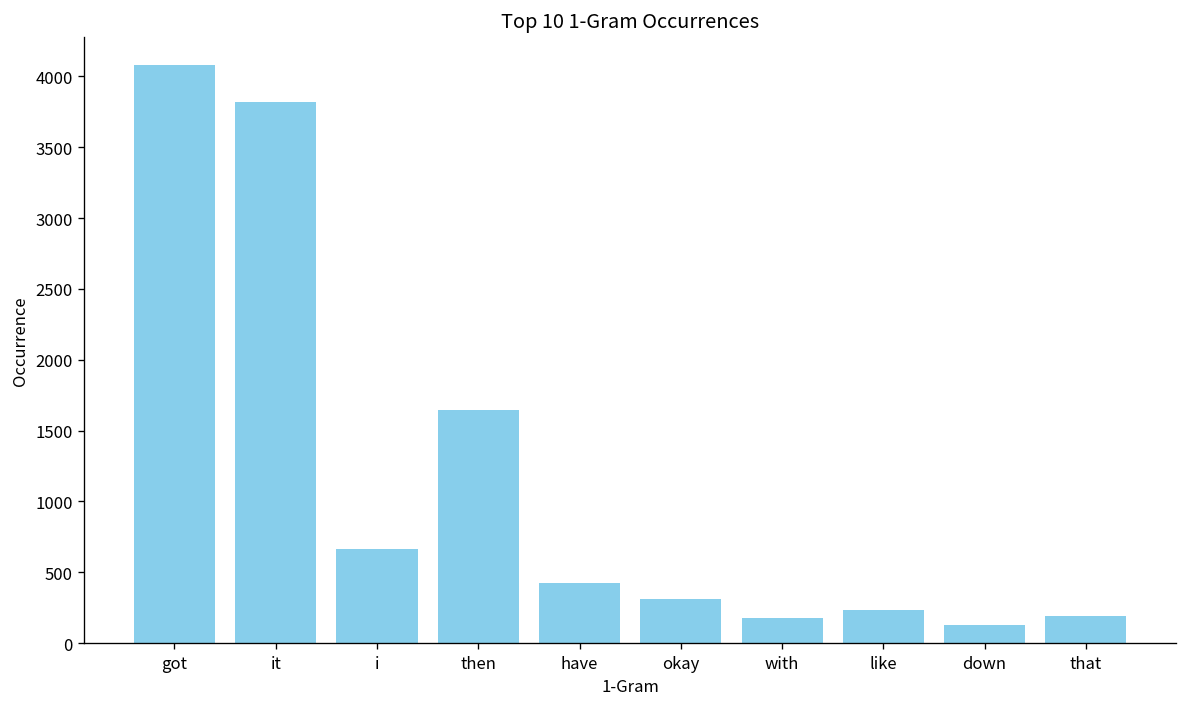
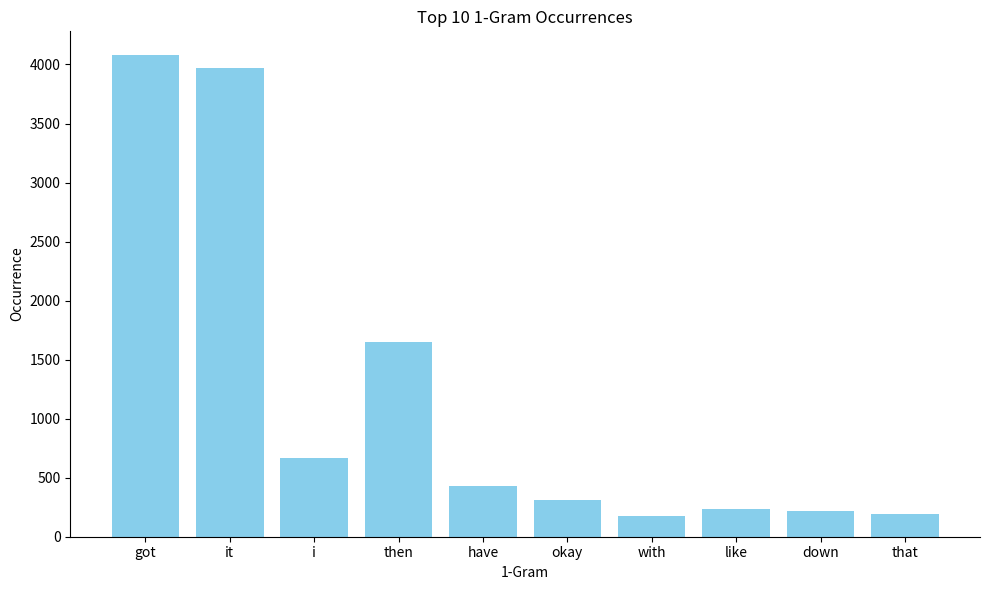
it: 3820 -> 3970
down: 130 -> 210
